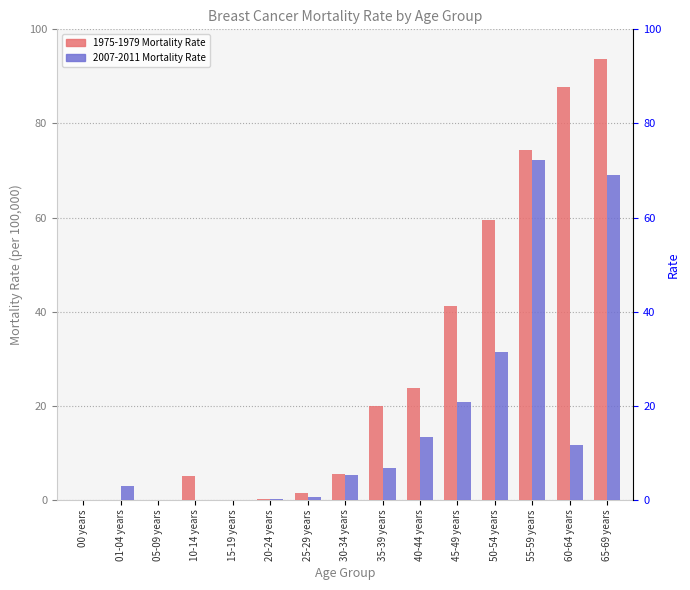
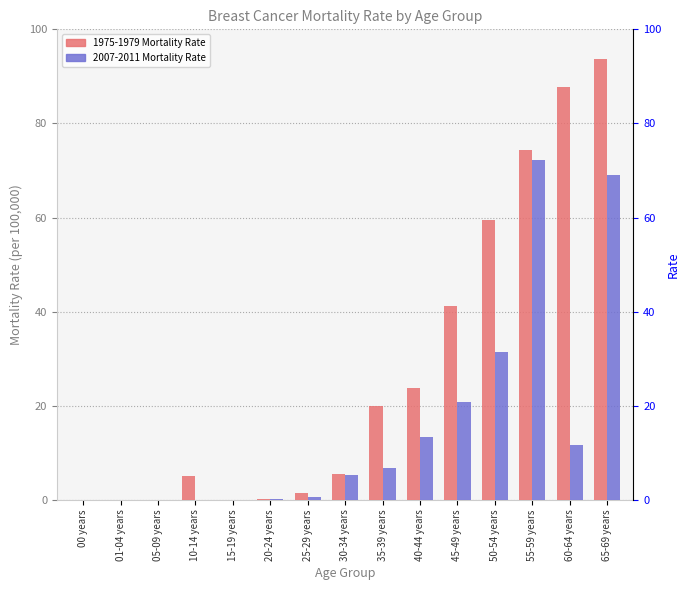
2007-2011 Mortality Rate, 01-04 years: 3 -> 0
